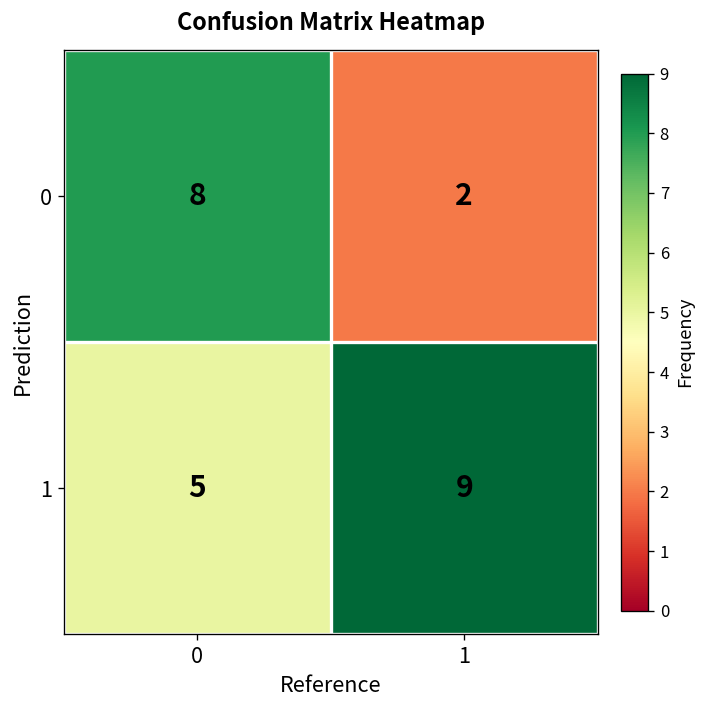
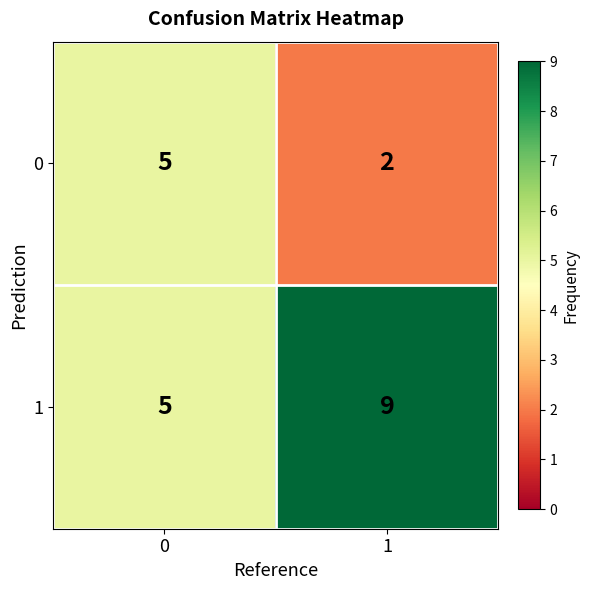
0, 0: 8 -> 5
